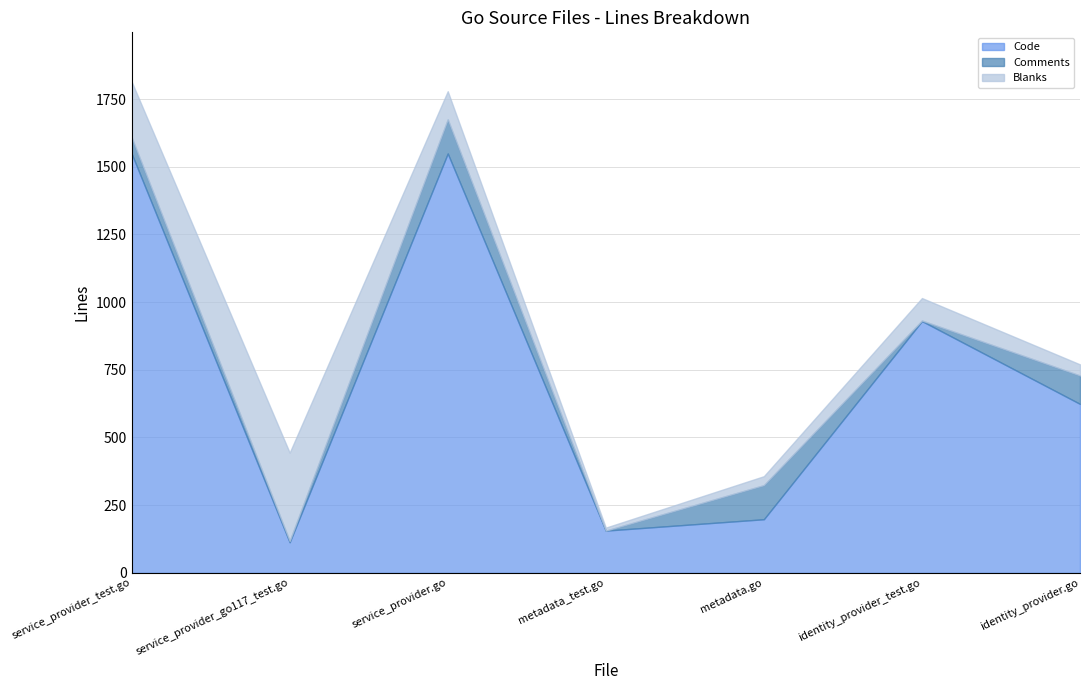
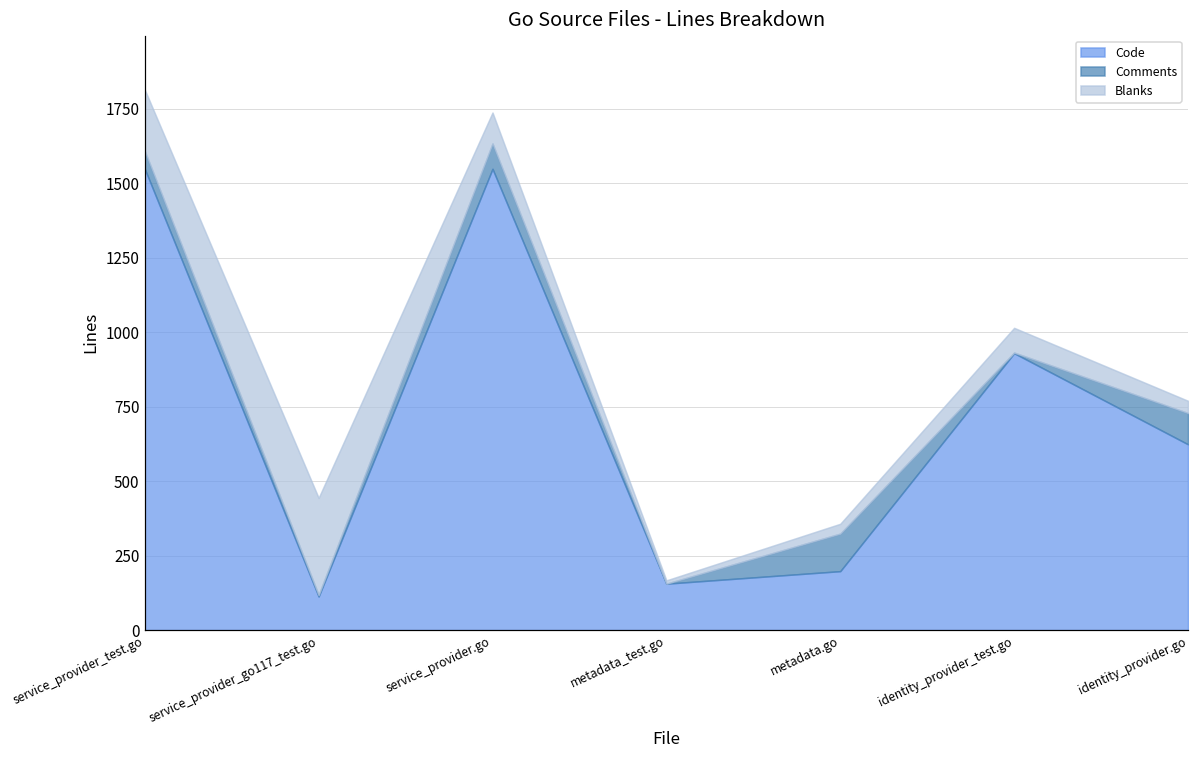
Comments, service_provider.go: 130 -> 90
